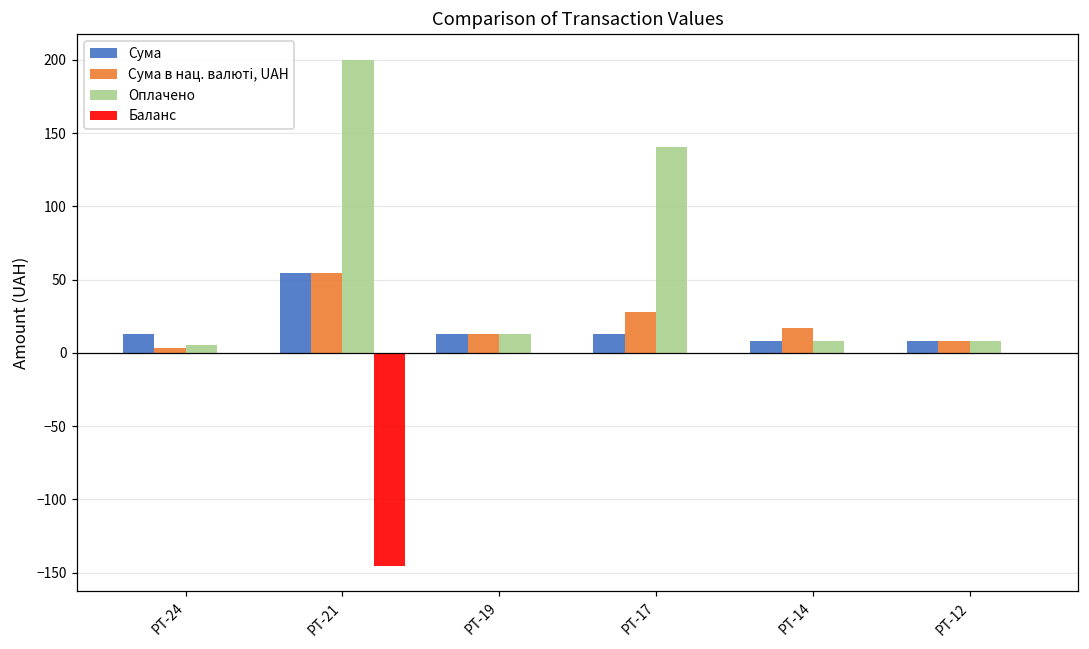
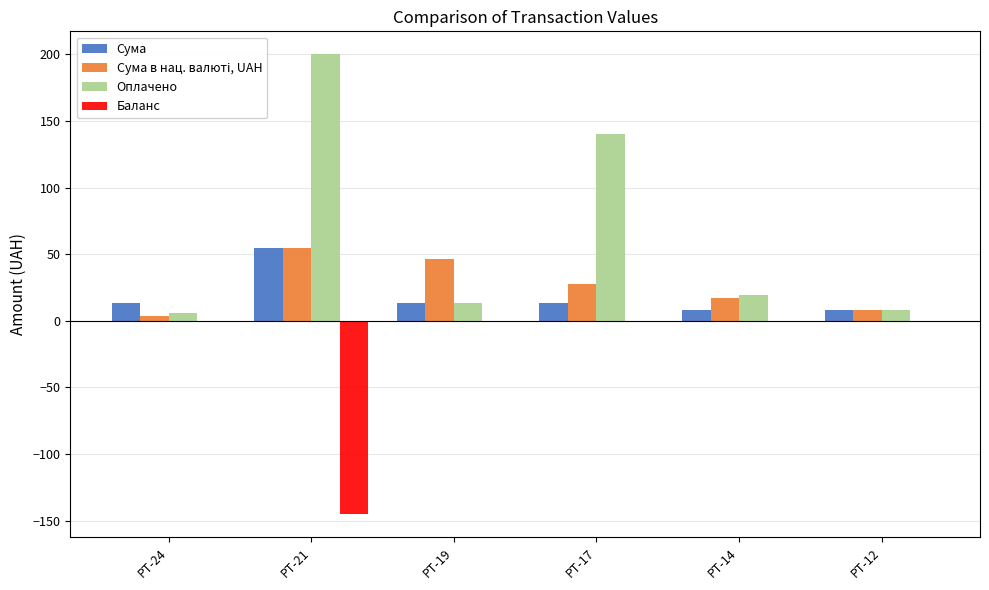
Сума в нац. валюті, UAH, РТ-19: 13 -> 46
Оплачено, РТ-14: 8 -> 19
